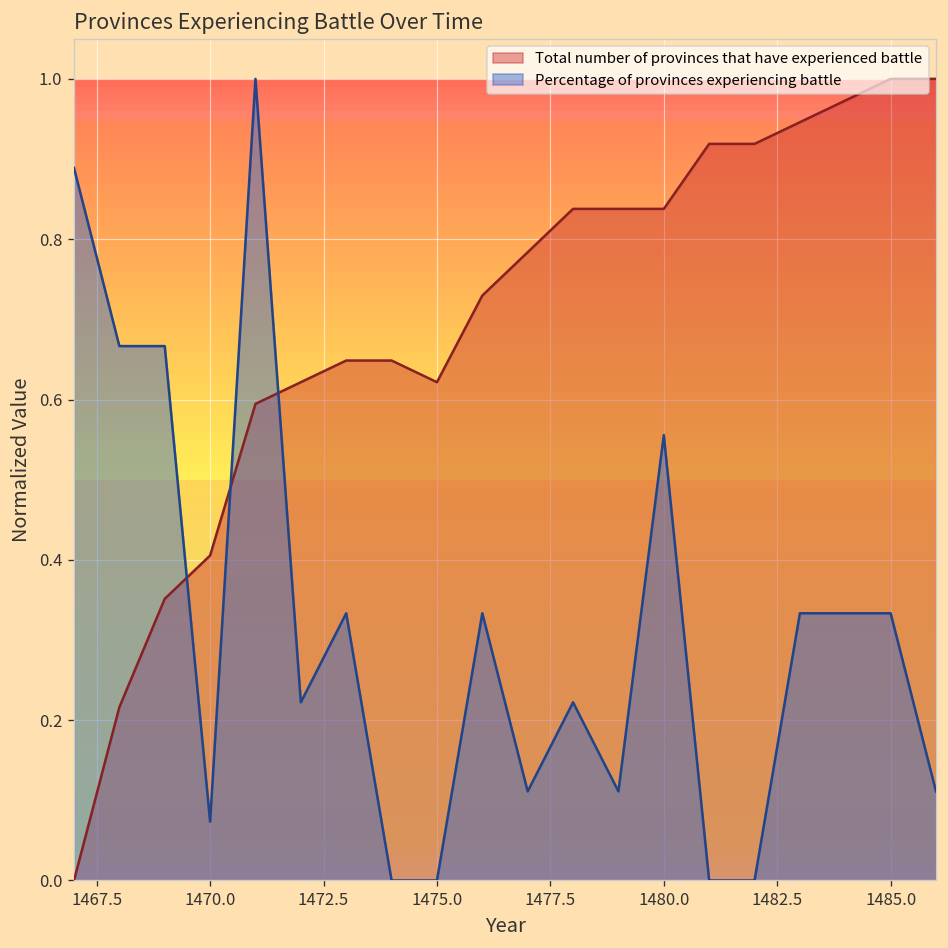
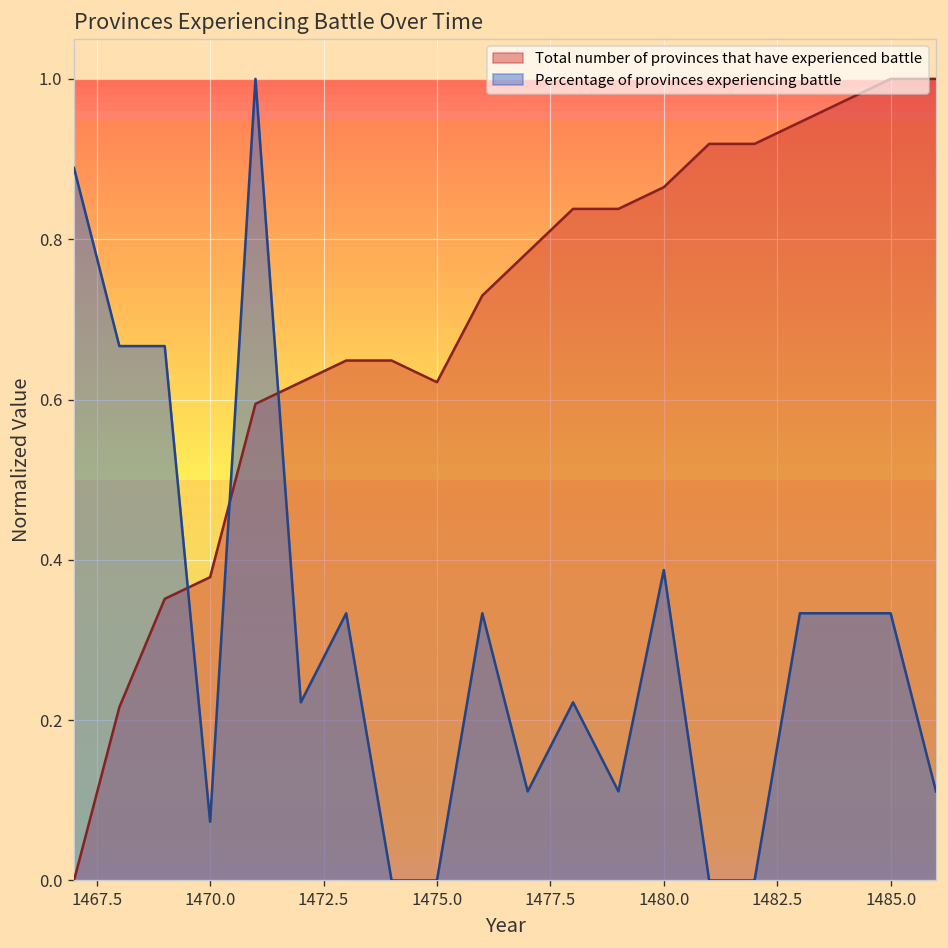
Total number of provinces that have experienced battle, 1470.0: 0.41 -> 0.38
Total number of provinces that have experienced battle, 1480.0: 0.84 -> 0.86
Percentage of provinces experiencing battle, 1480.0: 0.56 -> 0.39
